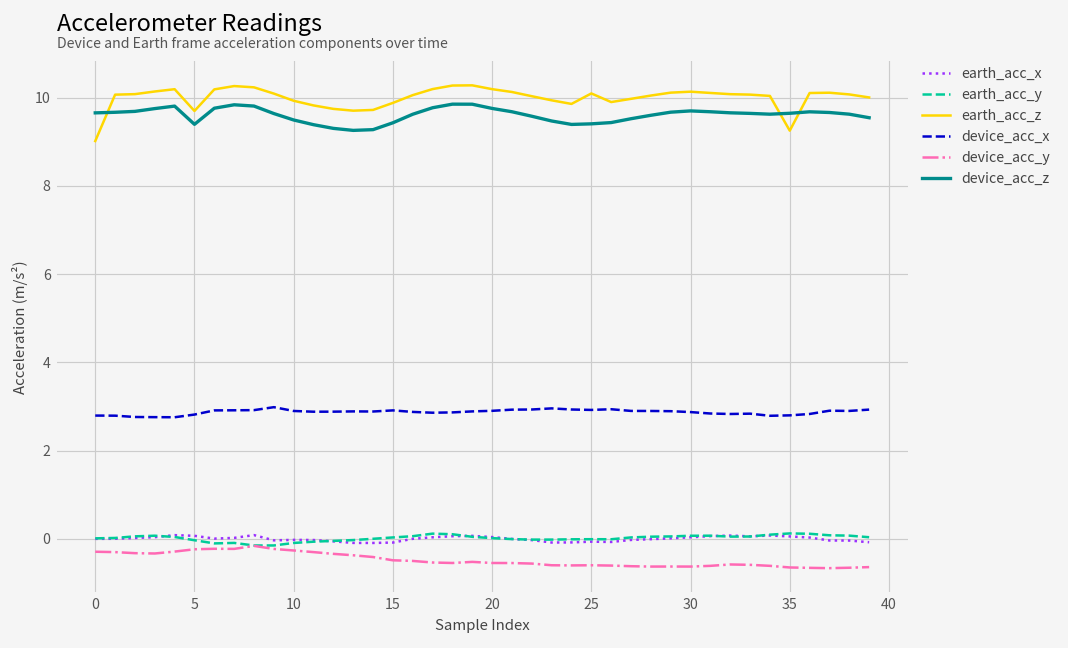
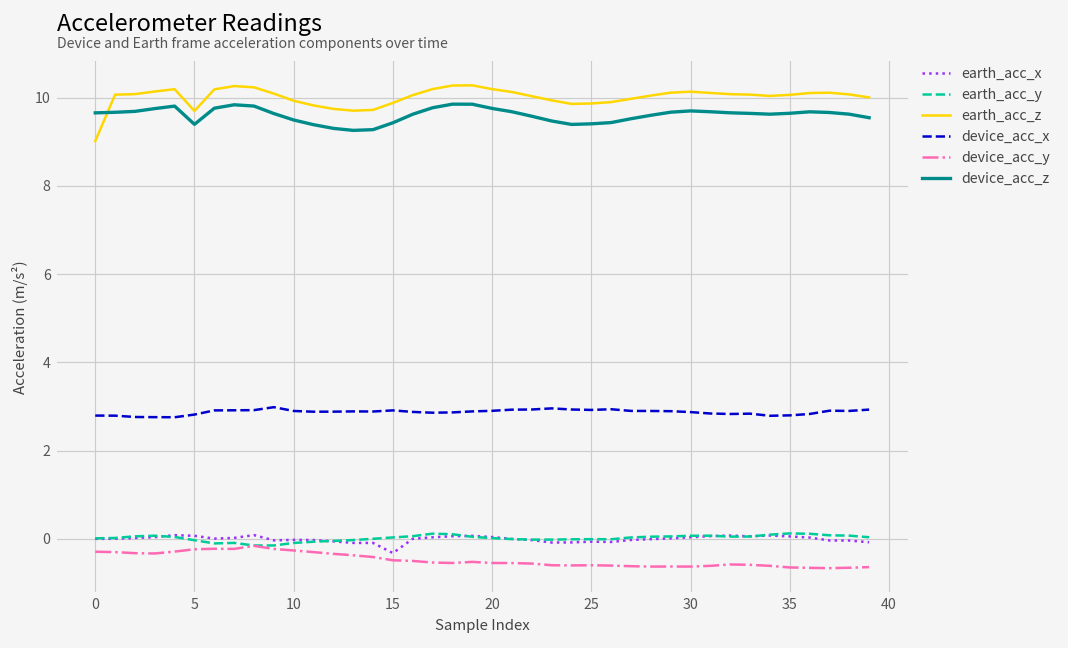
earth_acc_x, 15: -0.1 -> -0.3
earth_acc_z, 25: 10.1 -> 9.9
earth_acc_z, 35: 9.3 -> 10.1
